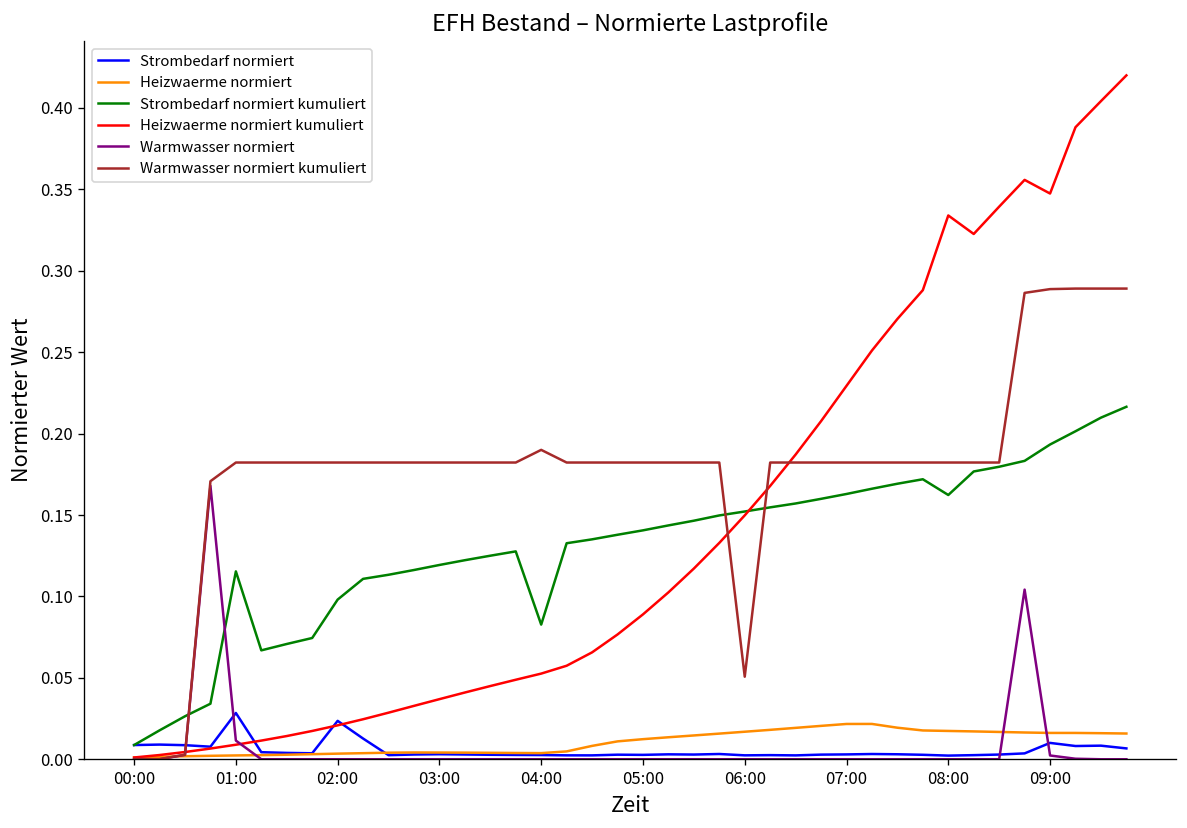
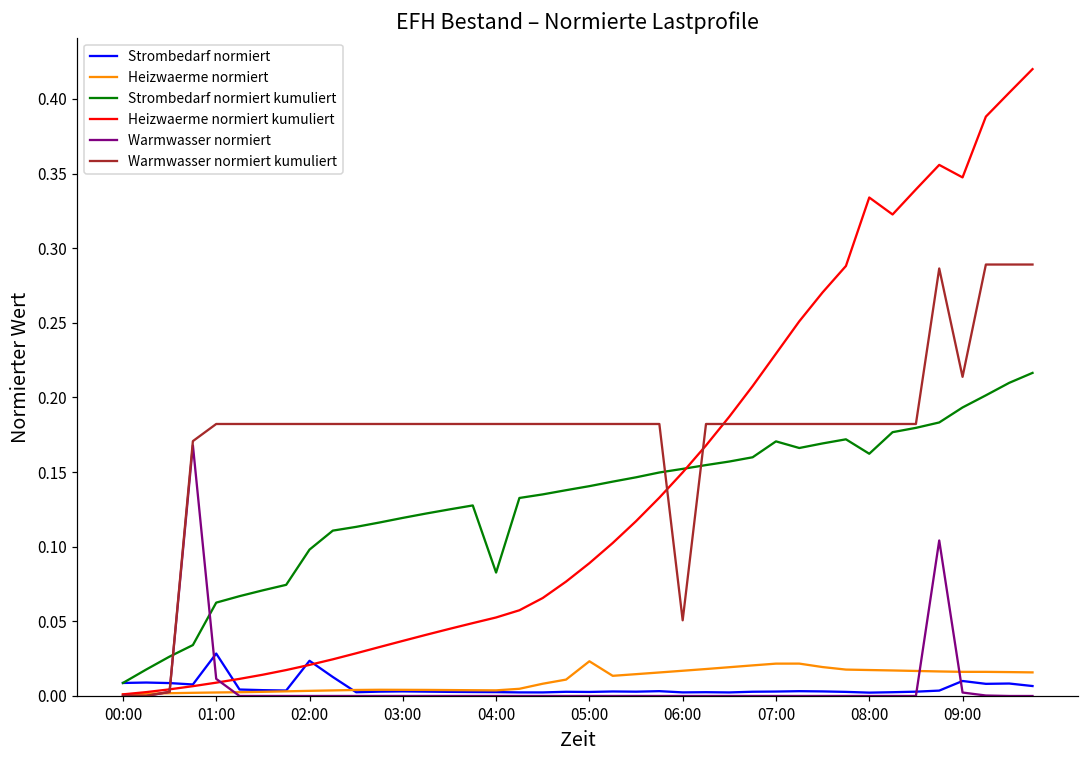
Strombedarf normiert kumuliert, 01:00: 0.115 -> 0.063
Warmwasser normiert kumuliert, 04:00: 0.190 -> 0.182
Heizwaerme normiert, 05:00: 0.012 -> 0.023
Strombedarf normiert kumuliert, 07:00: 0.163 -> 0.171
Warmwasser normiert kumuliert, 09:00: 0.289 -> 0.214
